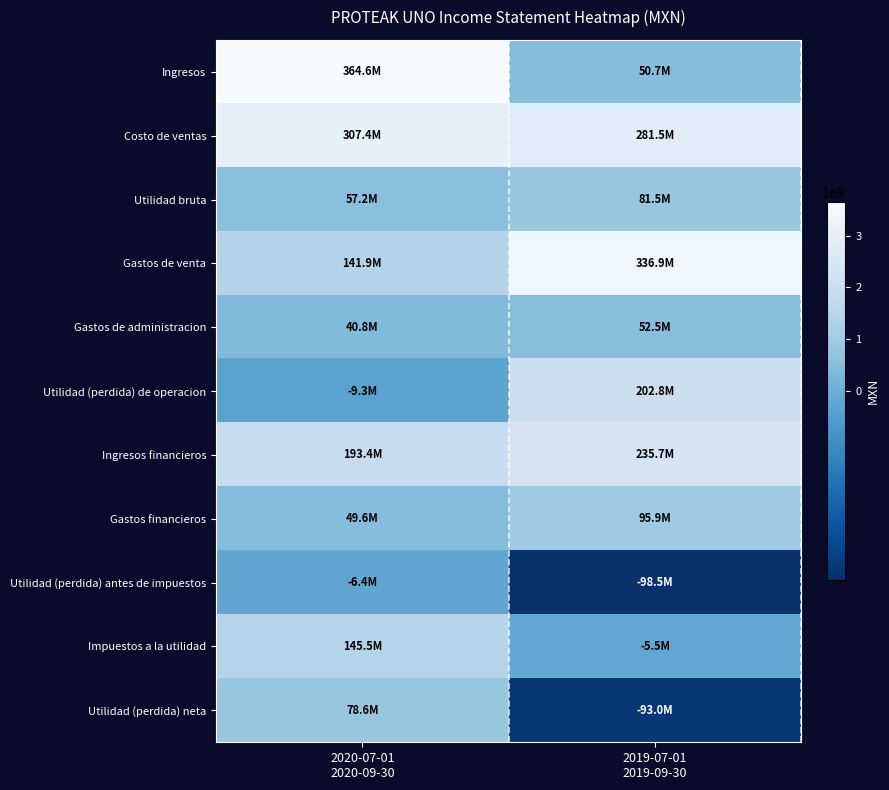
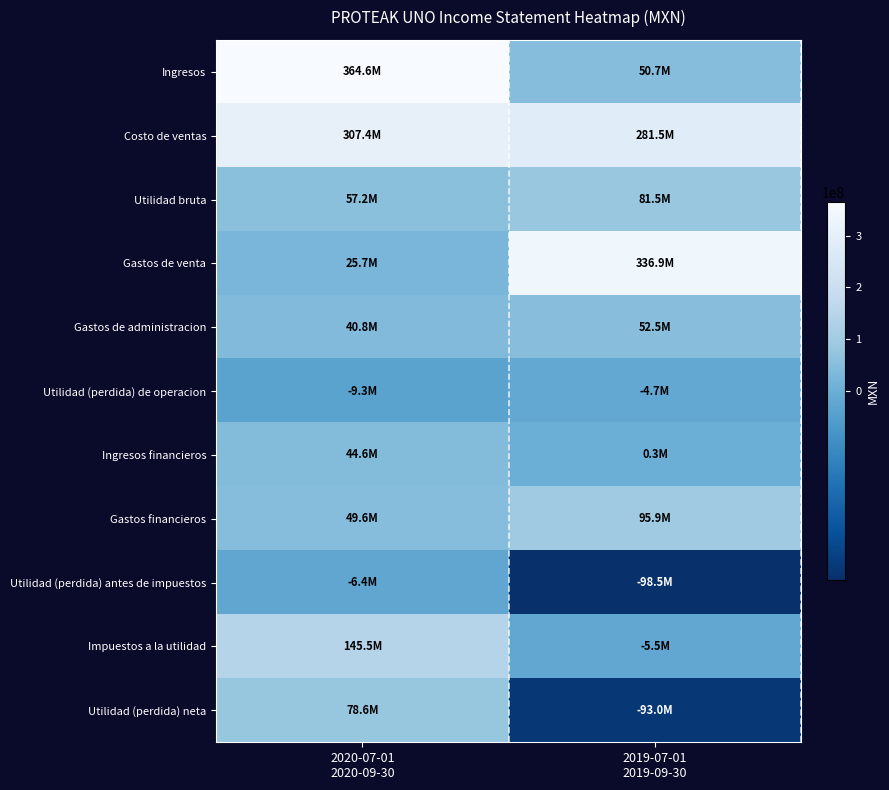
Gastos de venta, 2020-07-01 2020-09-30: 141.9M -> 25.7M
Utilidad (perdida) de operacion, 2019-07-01 2019-09-30: 202.8M -> -4.7M
Ingresos financieros, 2020-07-01 2020-09-30: 193.4M -> 44.6M
Ingresos financieros, 2019-07-01 2019-09-30: 235.7M -> 0.3M
